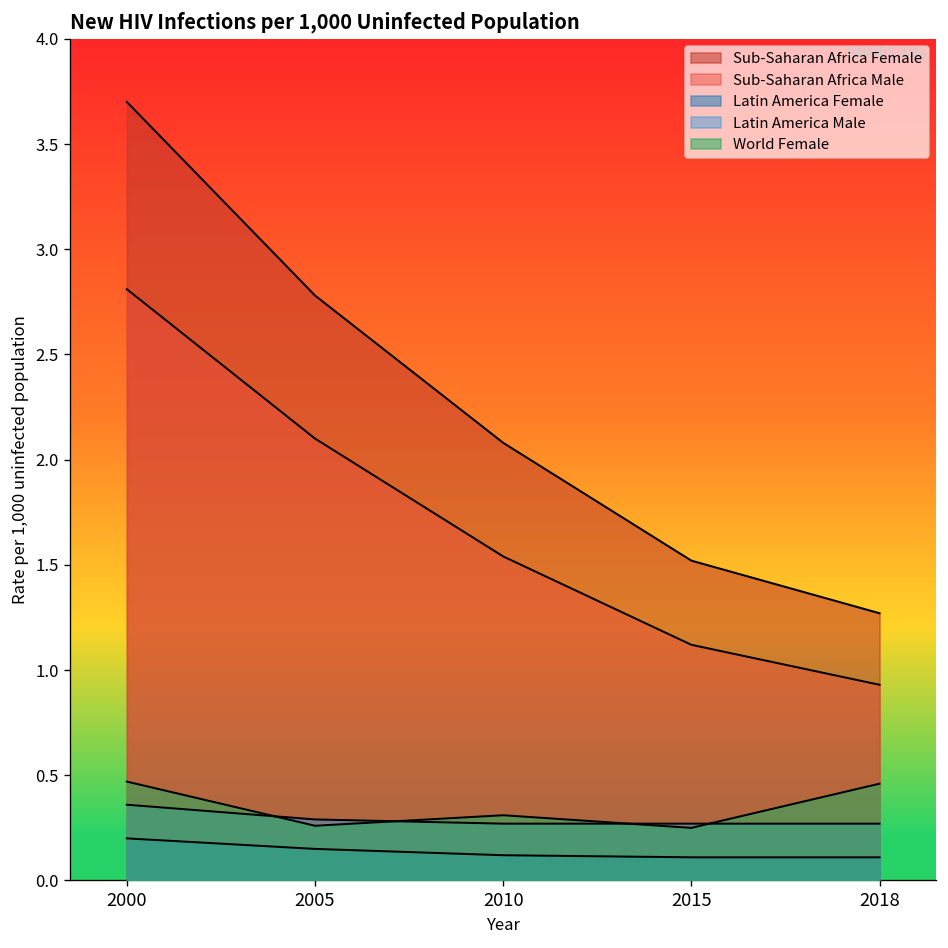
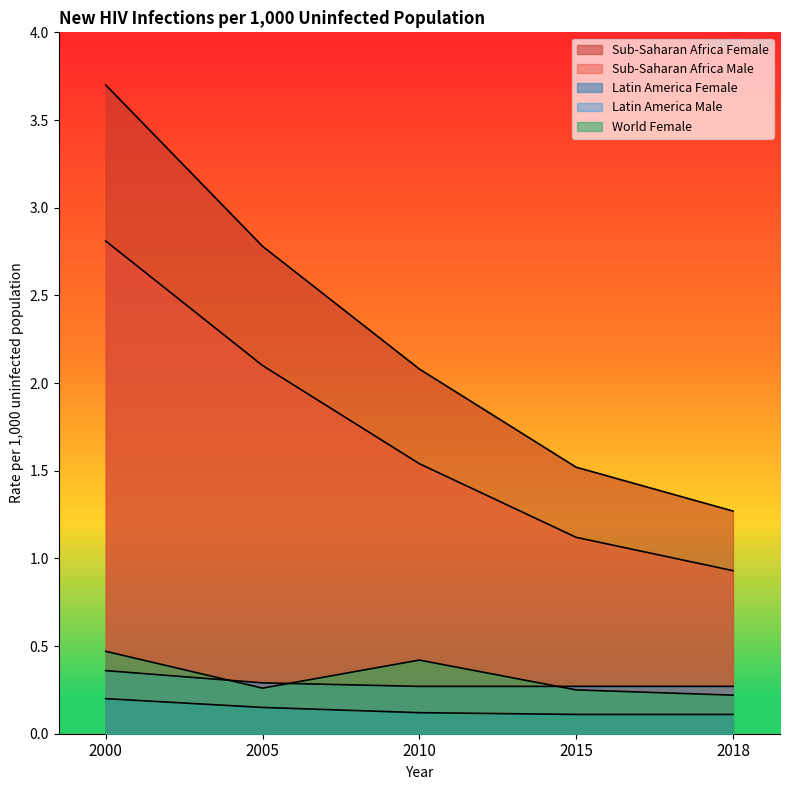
World Female, 2010: 0.31 -> 0.42
World Female, 2018: 0.46 -> 0.22
